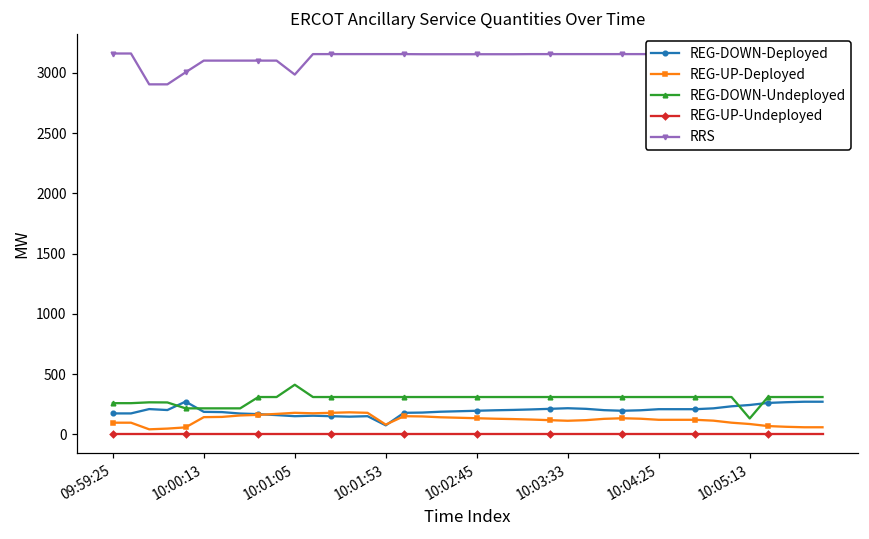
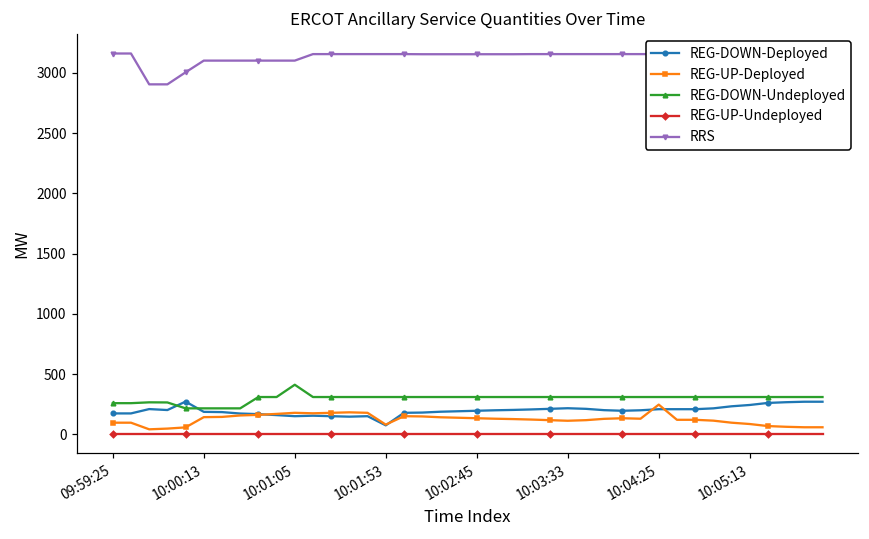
RRS, 10:01:05: 2990 -> 3100
REG-UP-Deployed, 10:04:25: 120 -> 250
REG-DOWN-Undeployed, 10:05:13: 130 -> 310
